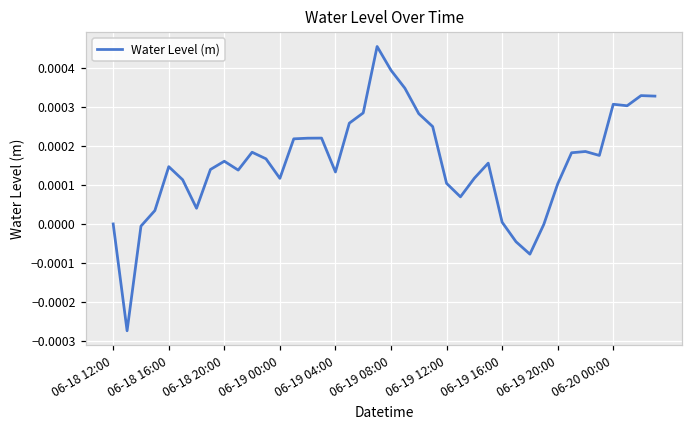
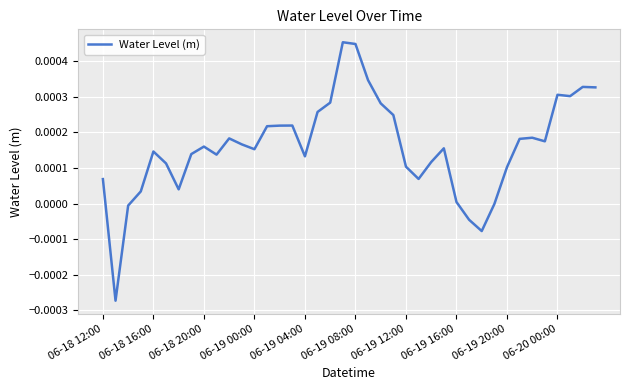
06-18 12:00: 0.0000 -> 0.0001
06-19 00:00: 0.00012 -> 0.00015
06-19 08:00: 0.00039 -> 0.00045
